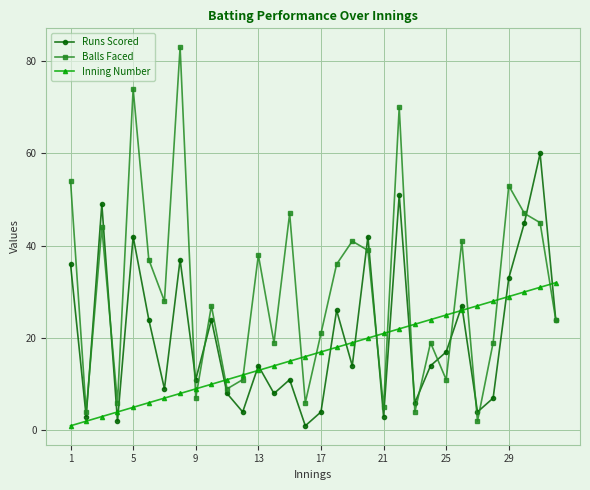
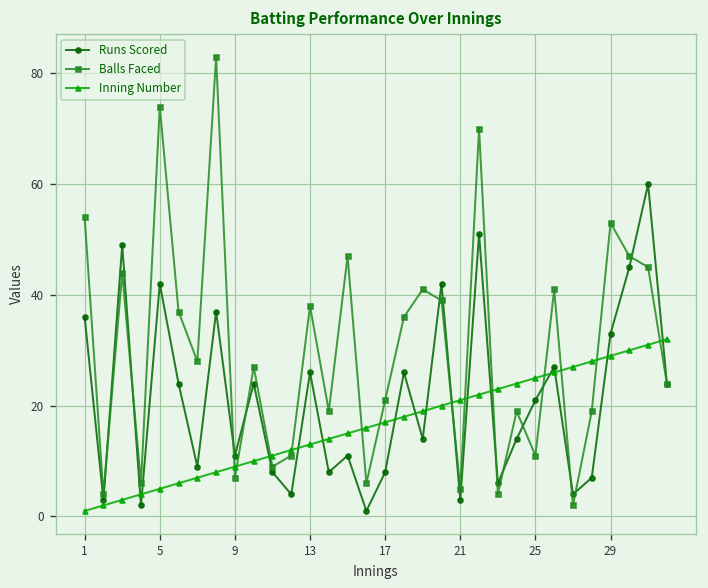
Runs Scored, 13: 14 -> 26
Runs Scored, 17: 4 -> 8
Runs Scored, 25: 17 -> 21
